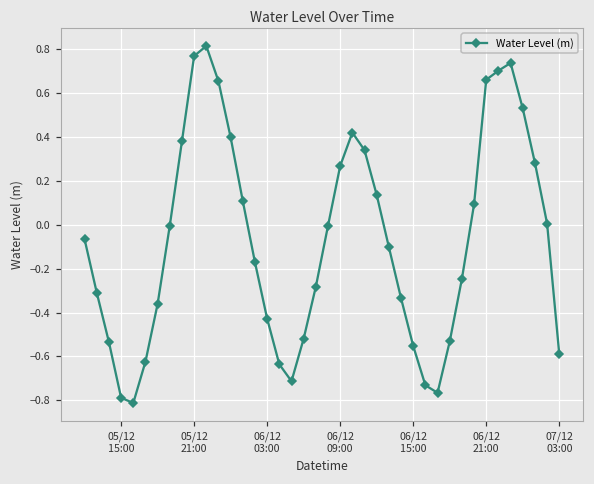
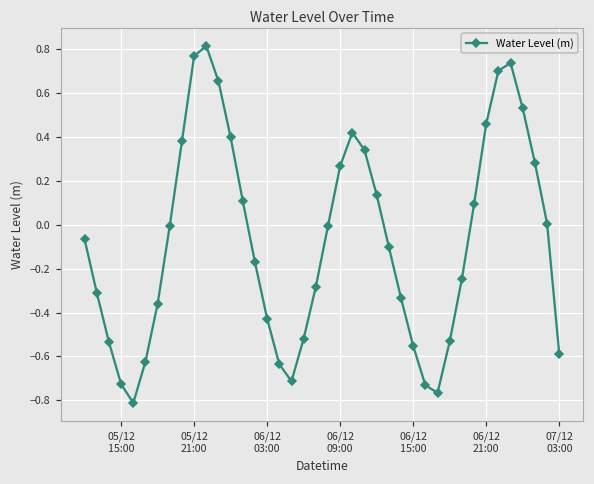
05/12 15:00: -0.79 -> -0.73
06/12 21:00: 0.66 -> 0.46
